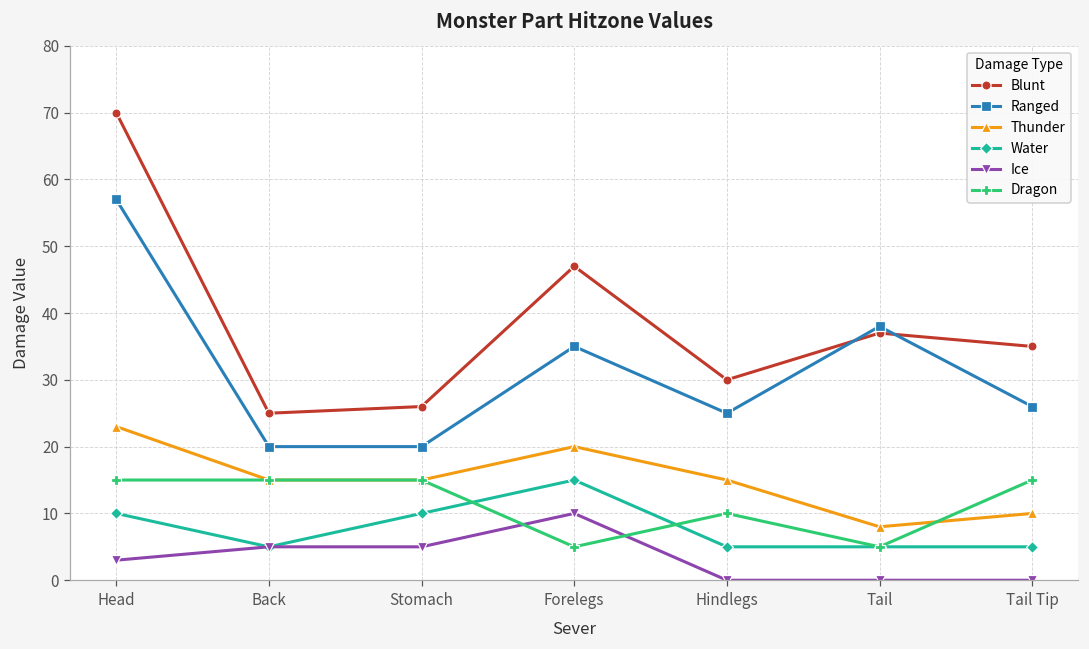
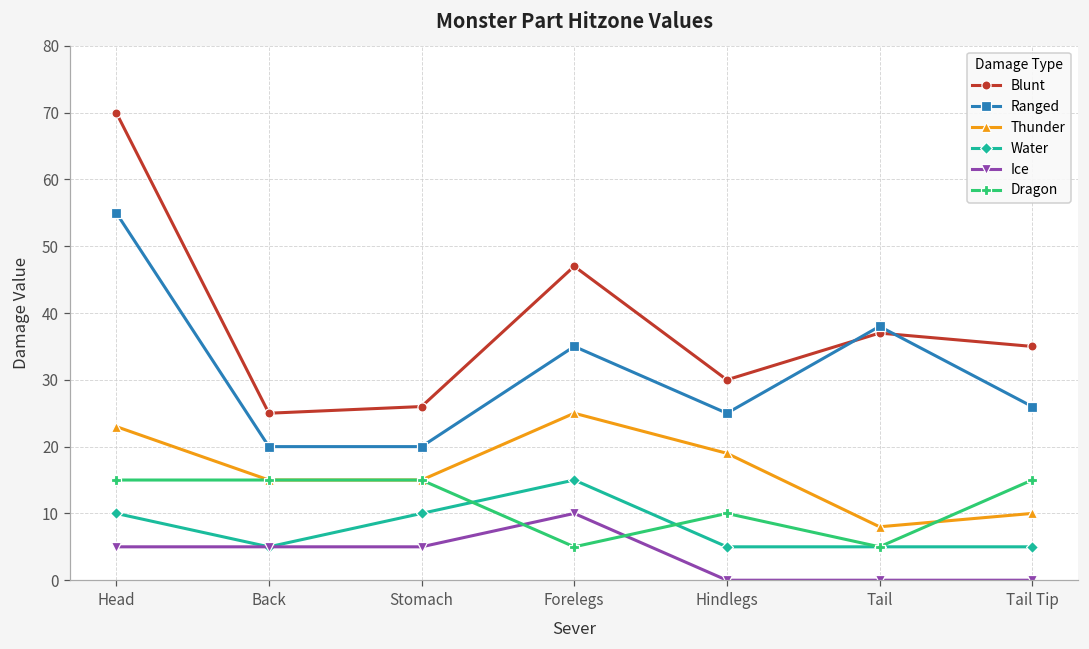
Ranged, Head: 57 -> 55
Ice, Head: 3 -> 5
Thunder, Forelegs: 20 -> 25
Thunder, Hindlegs: 15 -> 19
